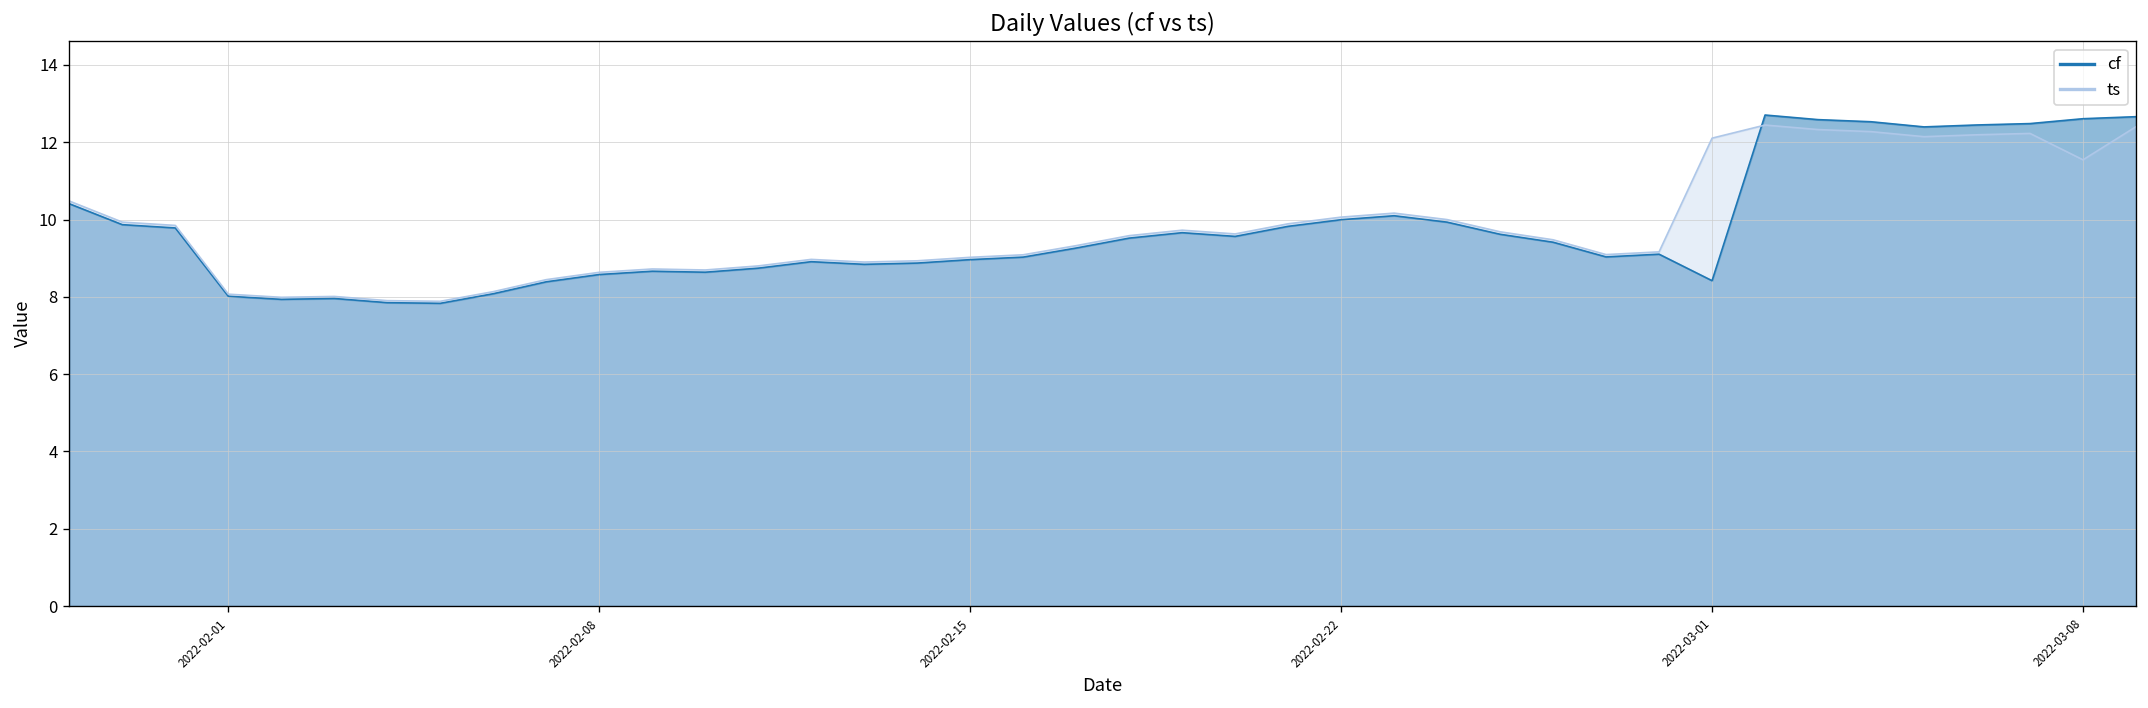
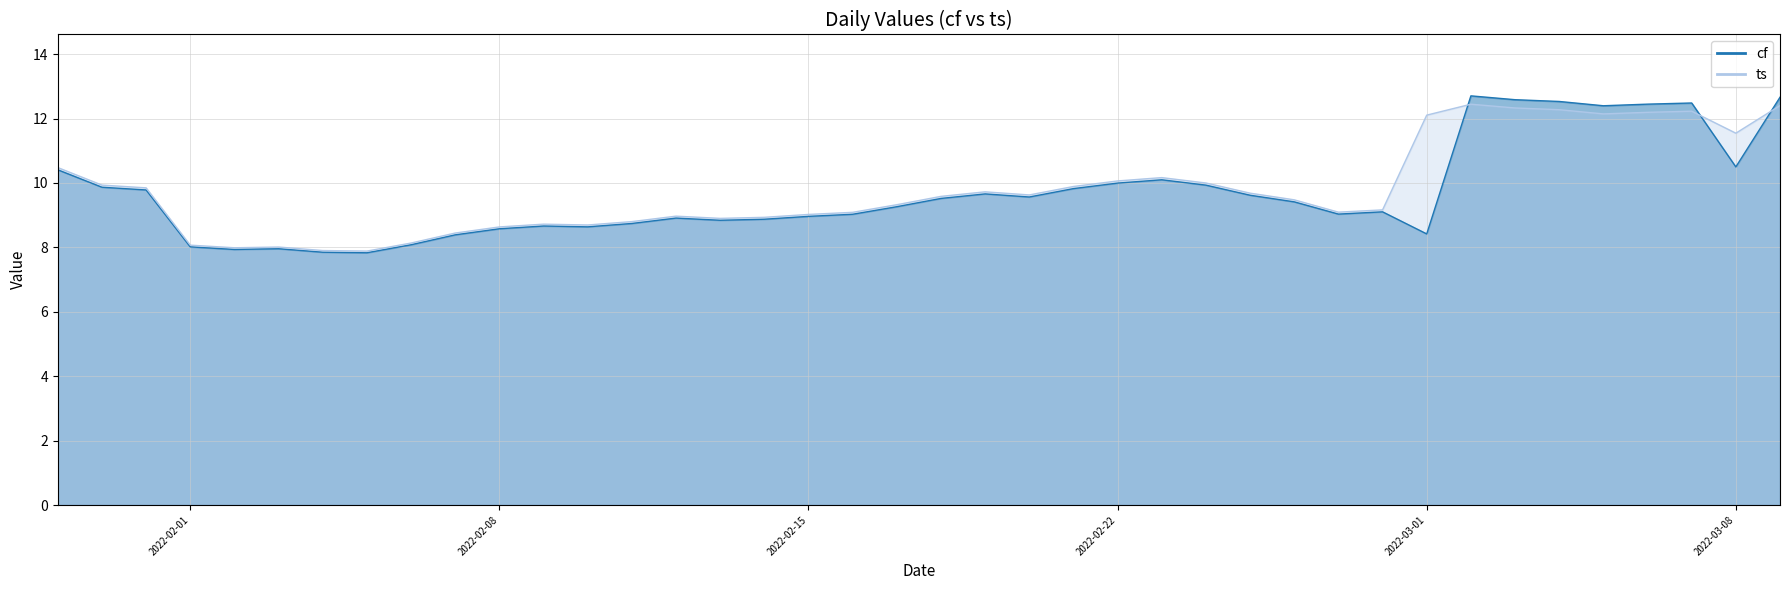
cf, 2022-03-08: 12.6 -> 10.5
